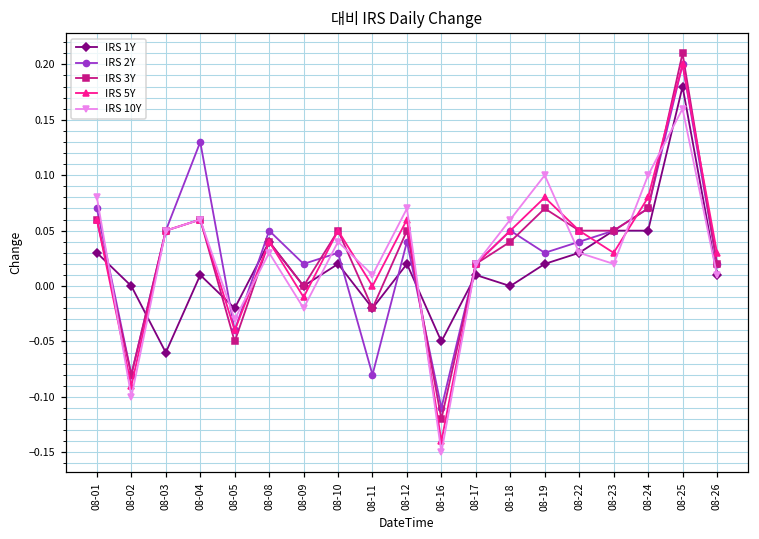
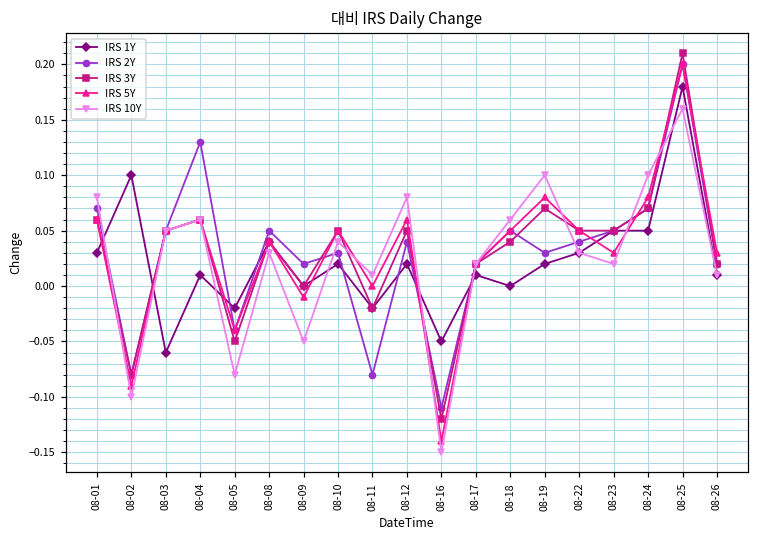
IRS 1Y, 08-02: 0.0 -> 0.1
IRS 10Y, 08-05: -0.03 -> -0.08
IRS 10Y, 08-09: -0.02 -> -0.05
IRS 10Y, 08-12: 0.07 -> 0.08
